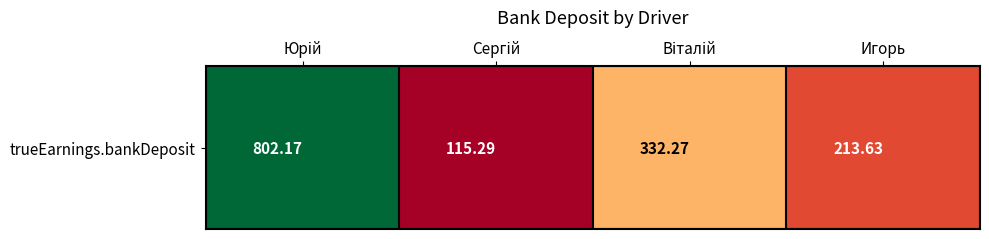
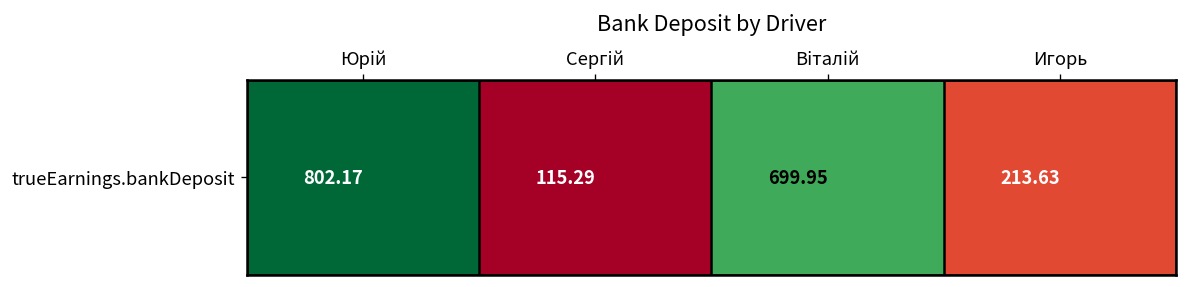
trueEarnings.bankDeposit, Віталій: 332.27 -> 699.95
